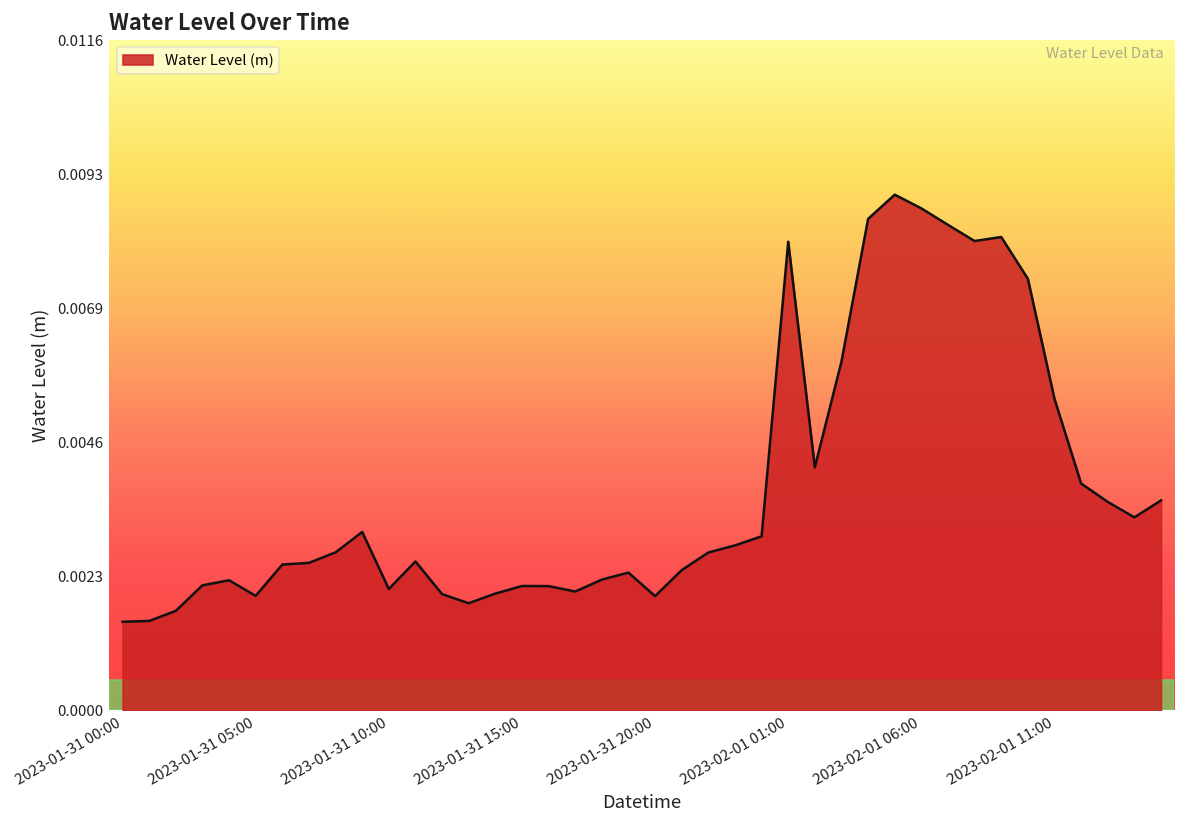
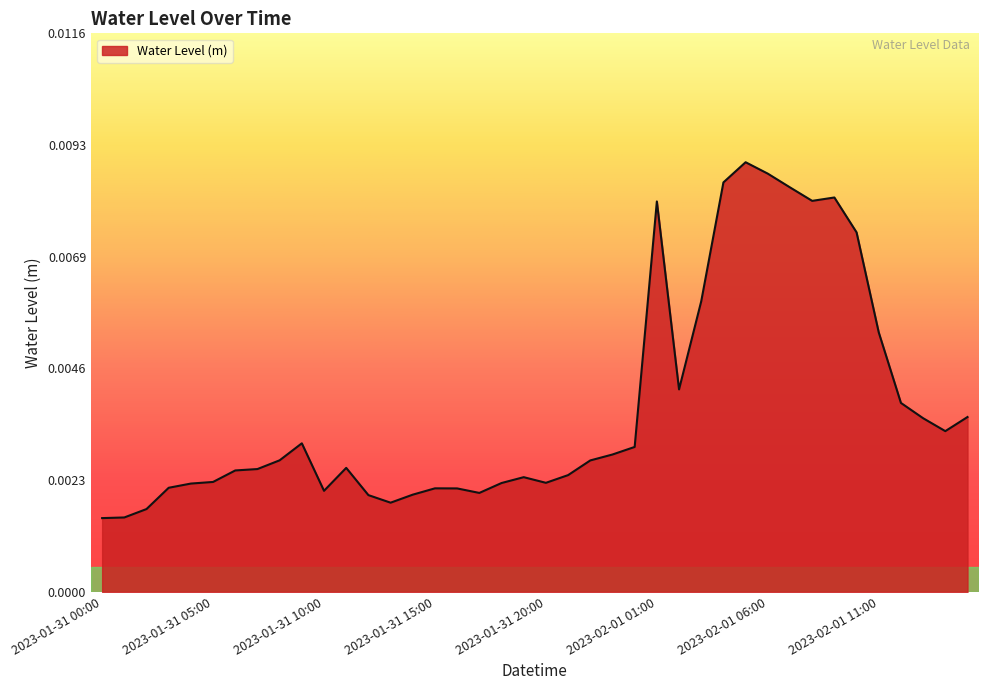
2023-01-31 05:00: 0.0020 -> 0.0023
2023-01-31 20:00: 0.0020 -> 0.0023
